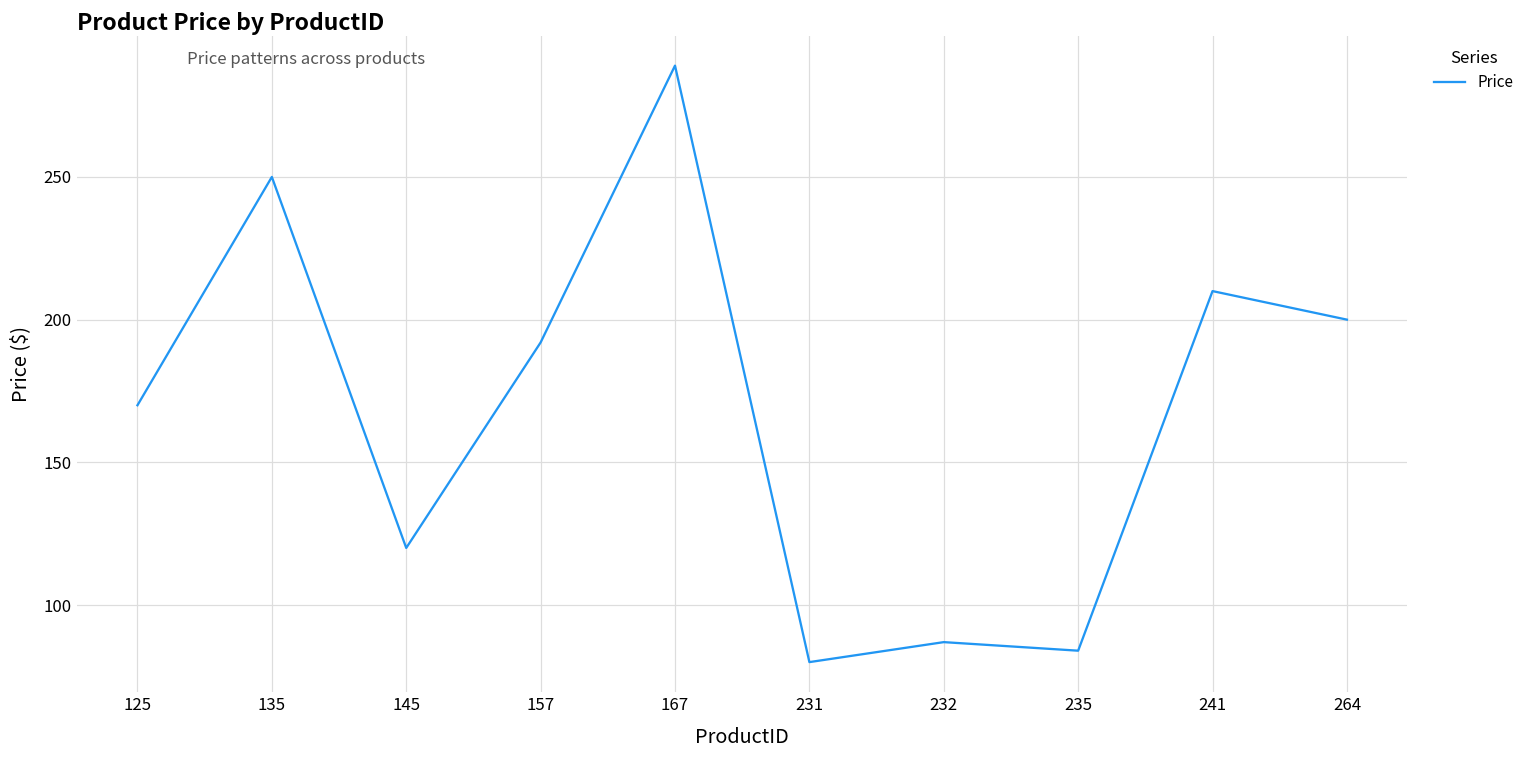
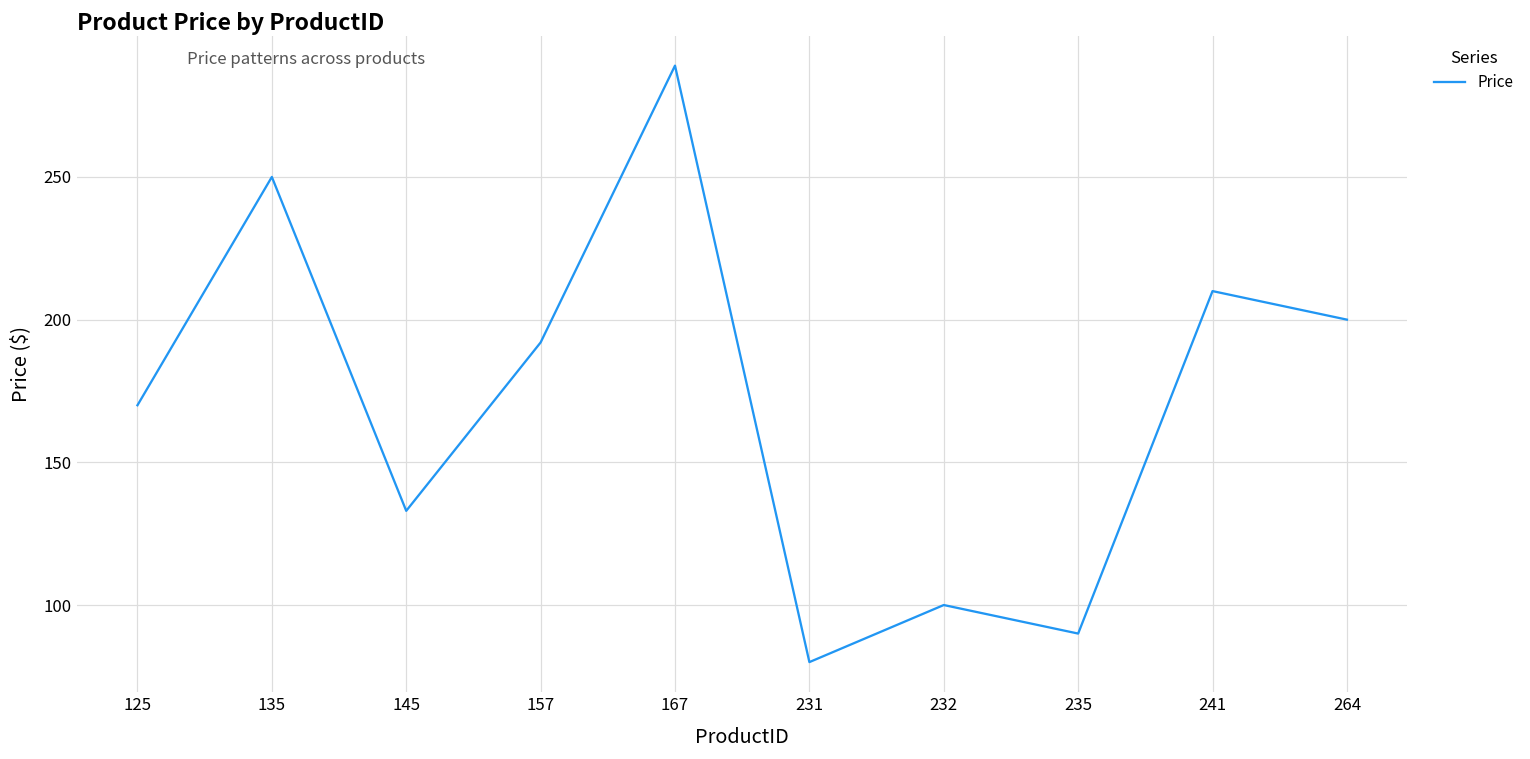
145: 120 -> 133
232: 87 -> 100
235: 84 -> 90
